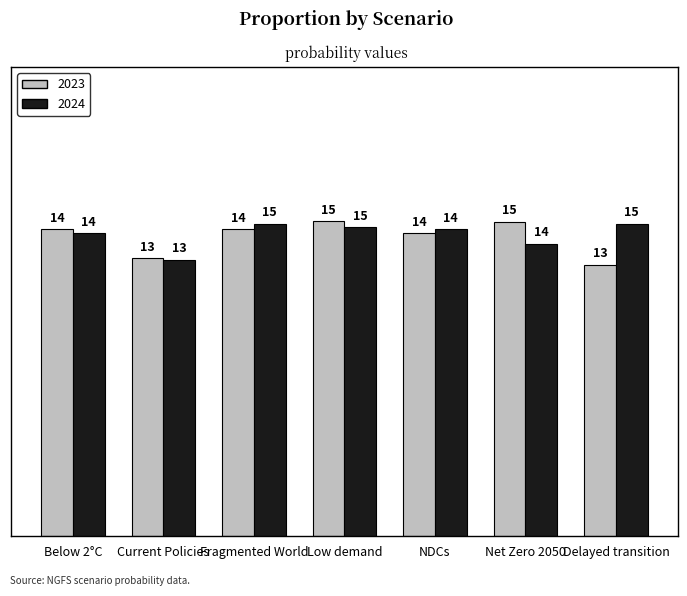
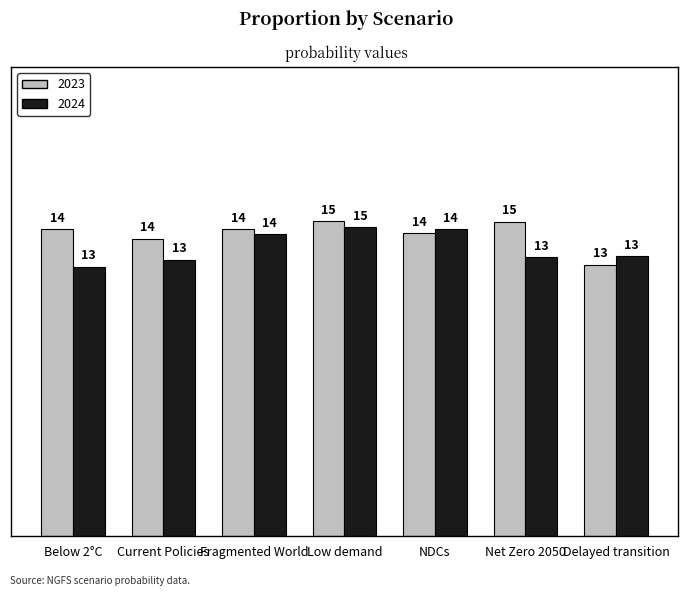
2024, Below 2°C: 14 -> 13
2023, Current Policies: 13 -> 14
2024, Fragmented World: 15 -> 14
2024, Net Zero 2050: 14 -> 13
2024, Delayed transition: 15 -> 13
